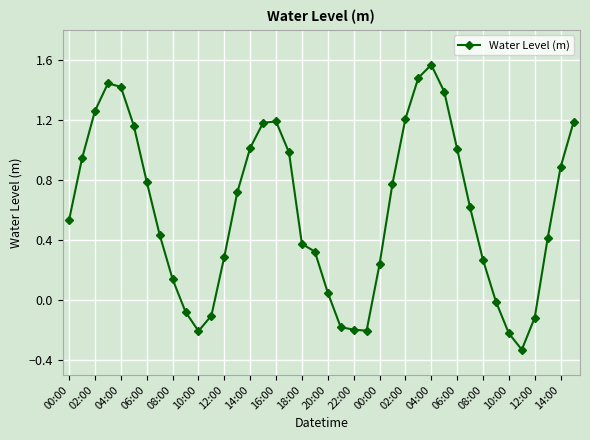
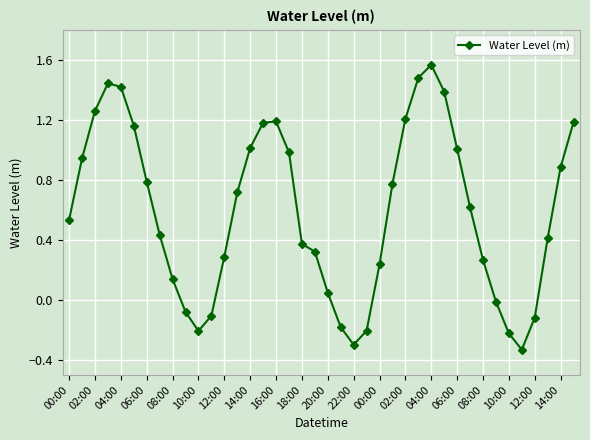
22:00: -0.20 -> -0.30
